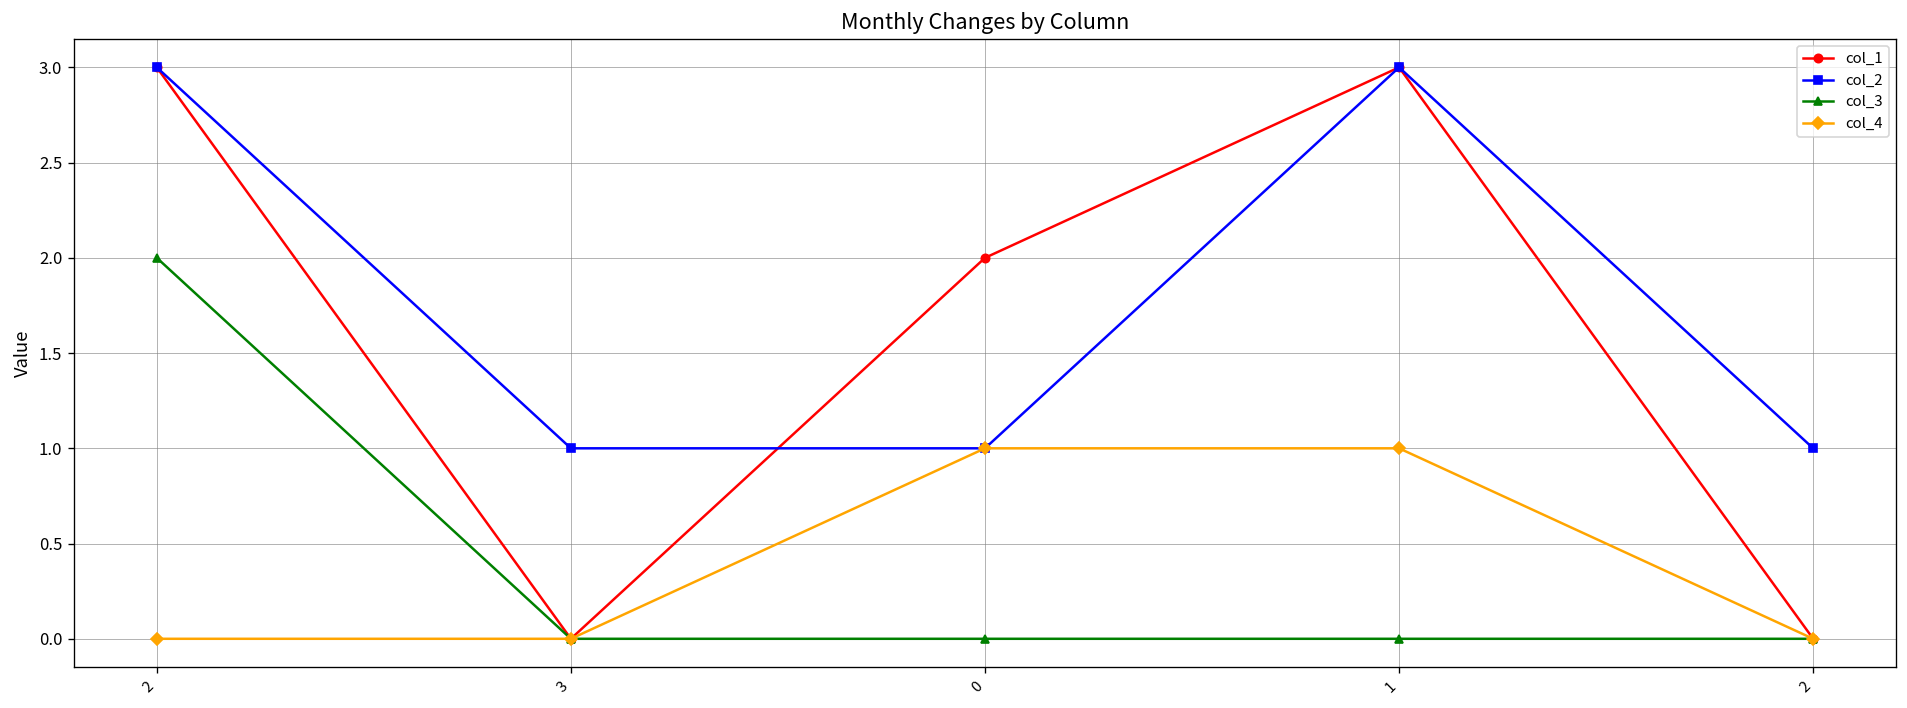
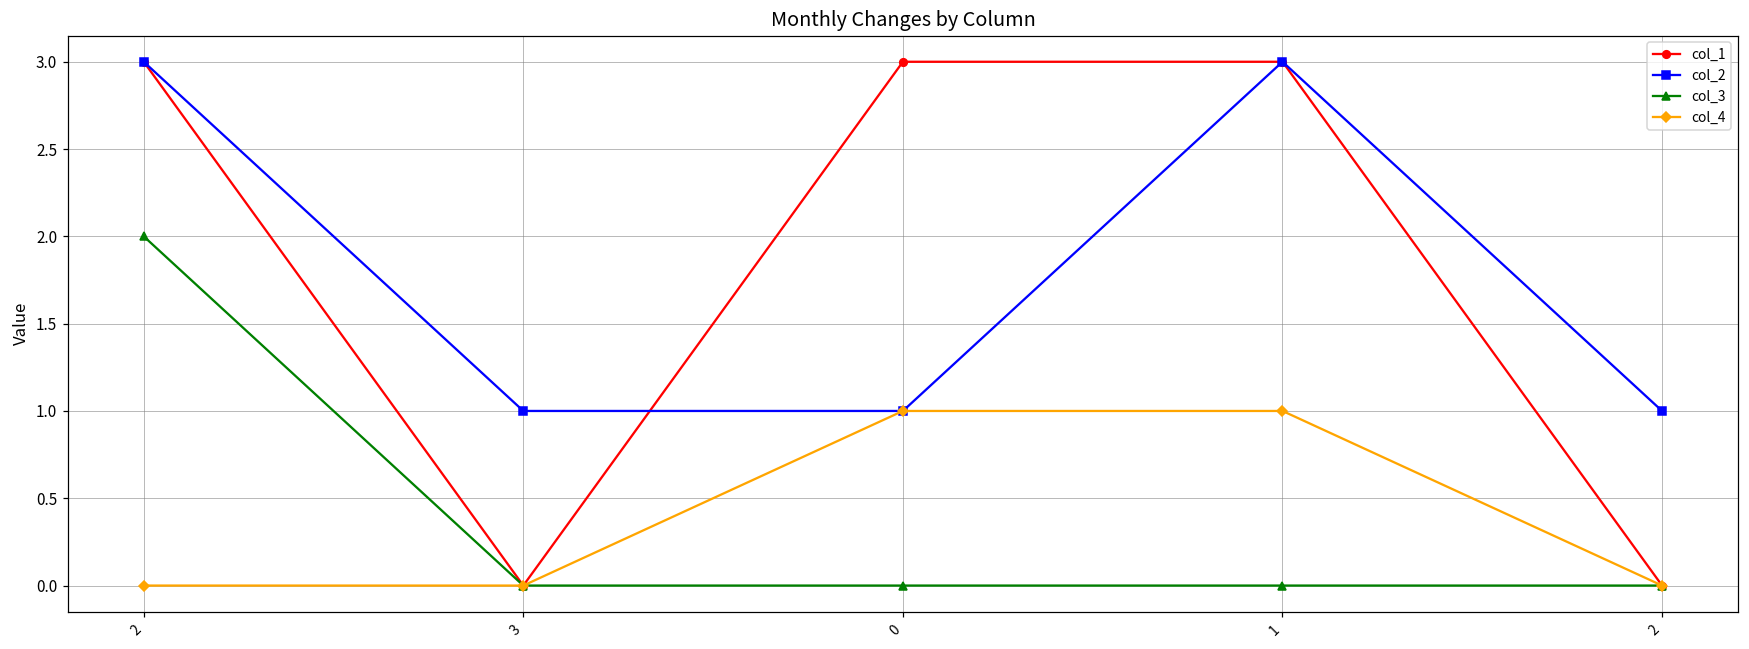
col_1, 0: 2 -> 3
